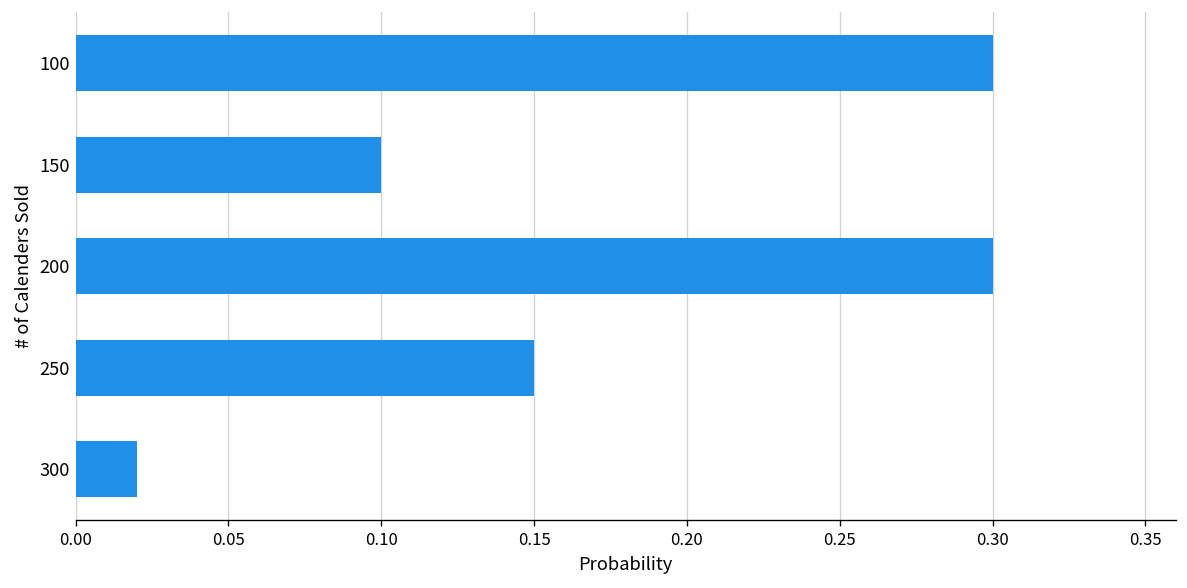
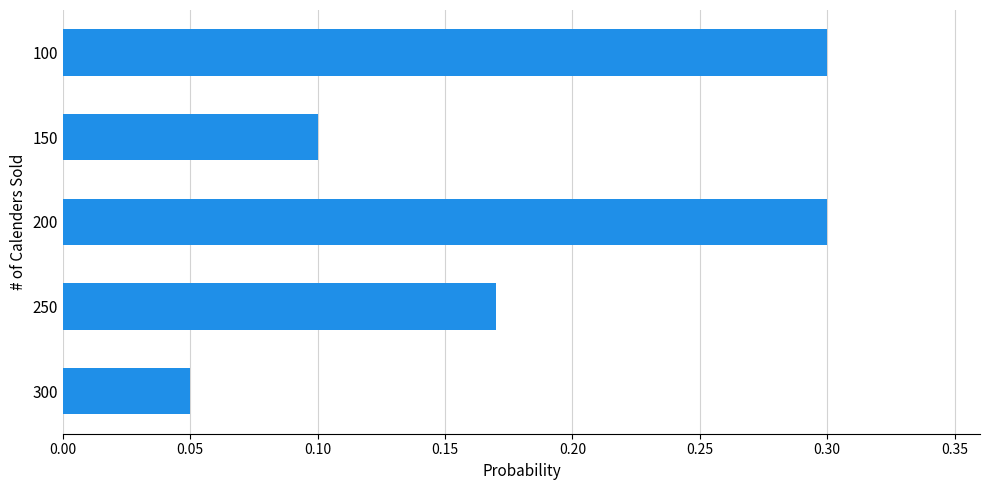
250: 0.15 -> 0.17
300: 0.02 -> 0.05
